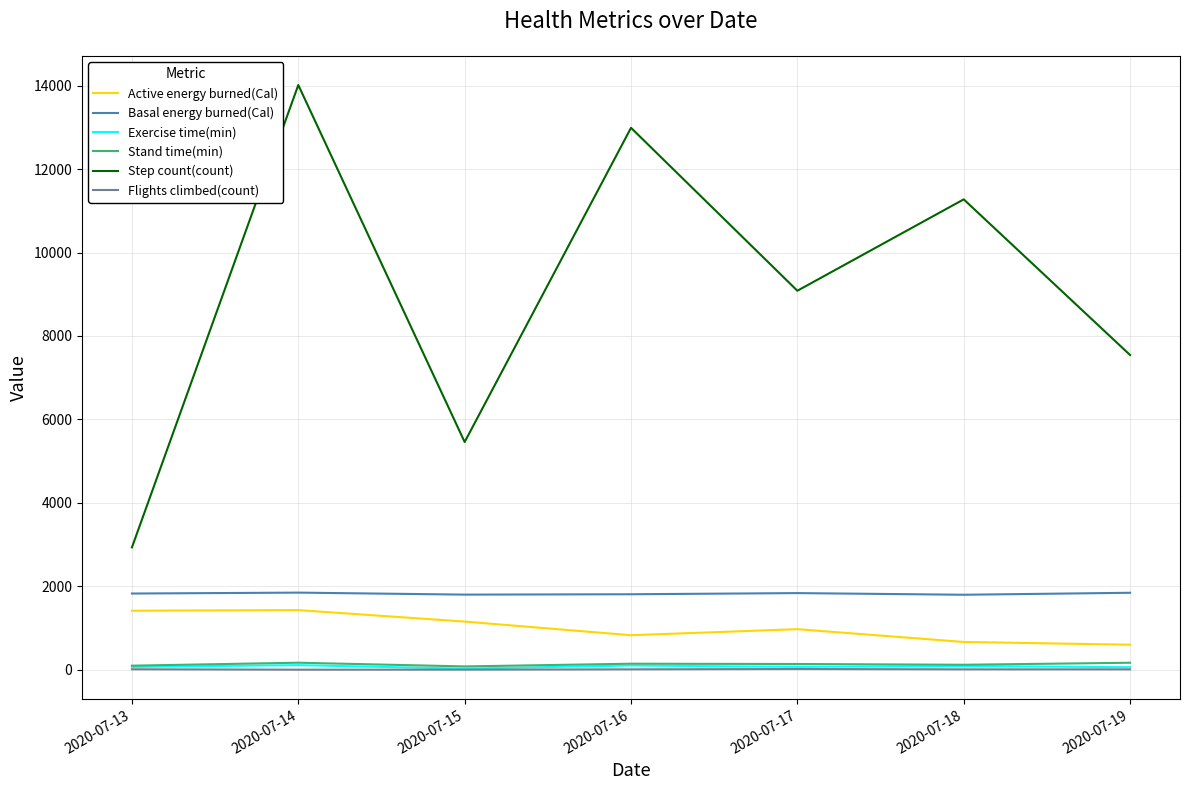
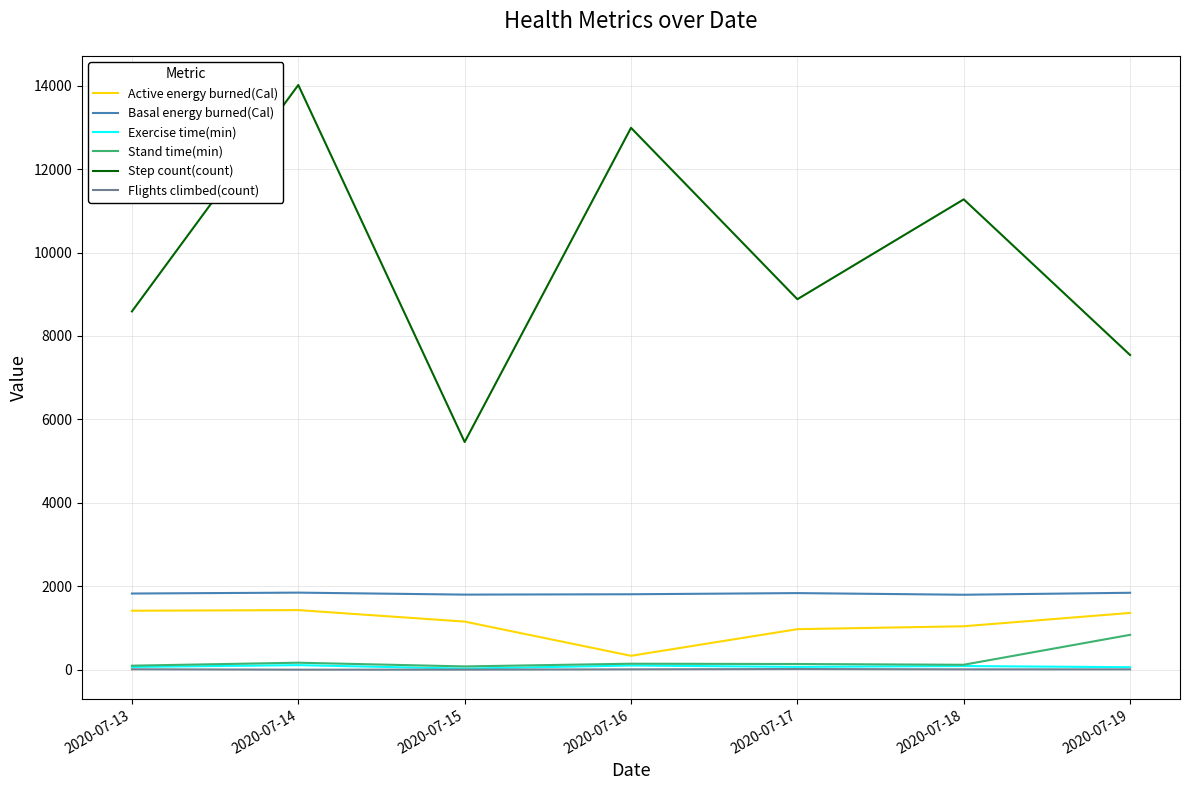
Step count(count), 2020-07-13: 2900 -> 8600
Active energy burned(Cal), 2020-07-16: 800 -> 300
Step count(count), 2020-07-17: 9100 -> 8900
Active energy burned(Cal), 2020-07-18: 700 -> 1000
Active energy burned(Cal), 2020-07-19: 600 -> 1400
Stand time(min), 2020-07-19: 200 -> 800
